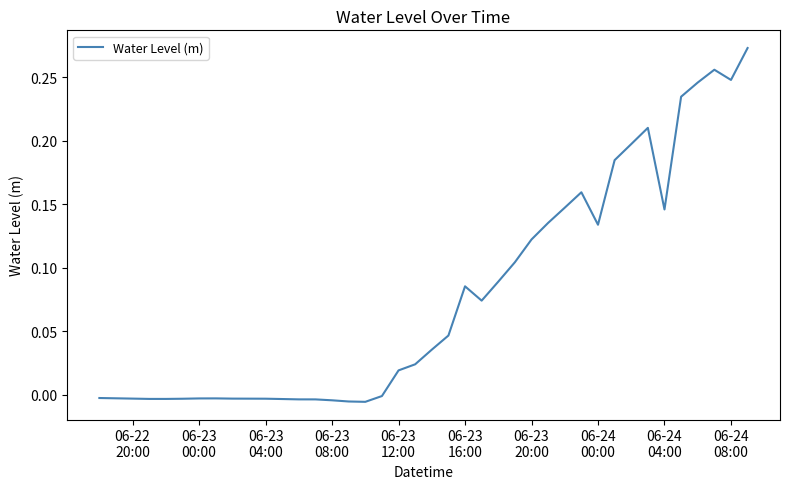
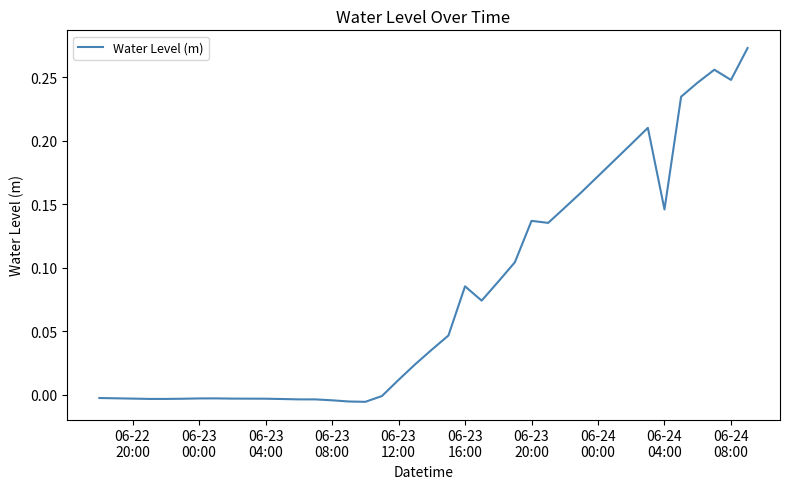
06-23 12:00: 0.019 -> 0.012
06-23 20:00: 0.122 -> 0.137
06-24 00:00: 0.134 -> 0.172
